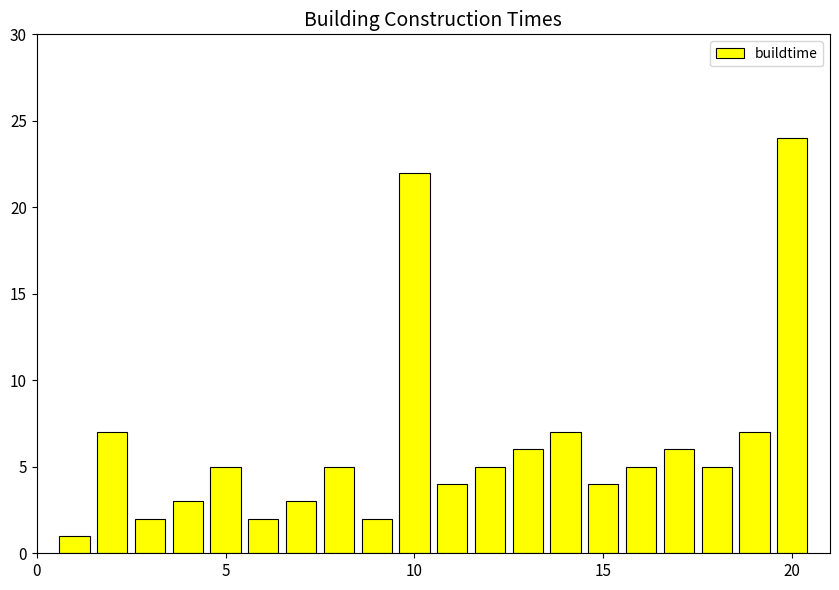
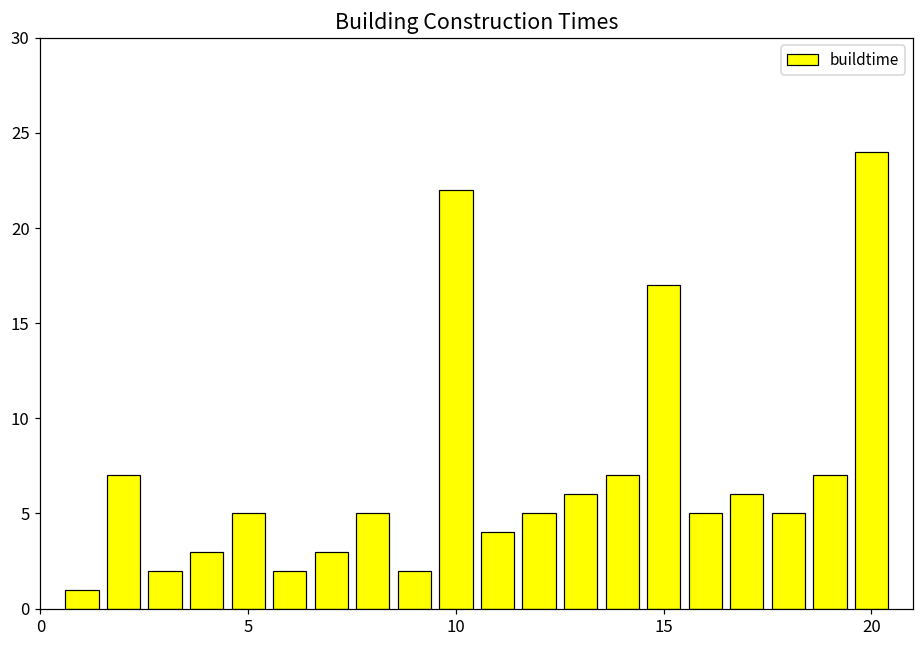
15: 4 -> 17
